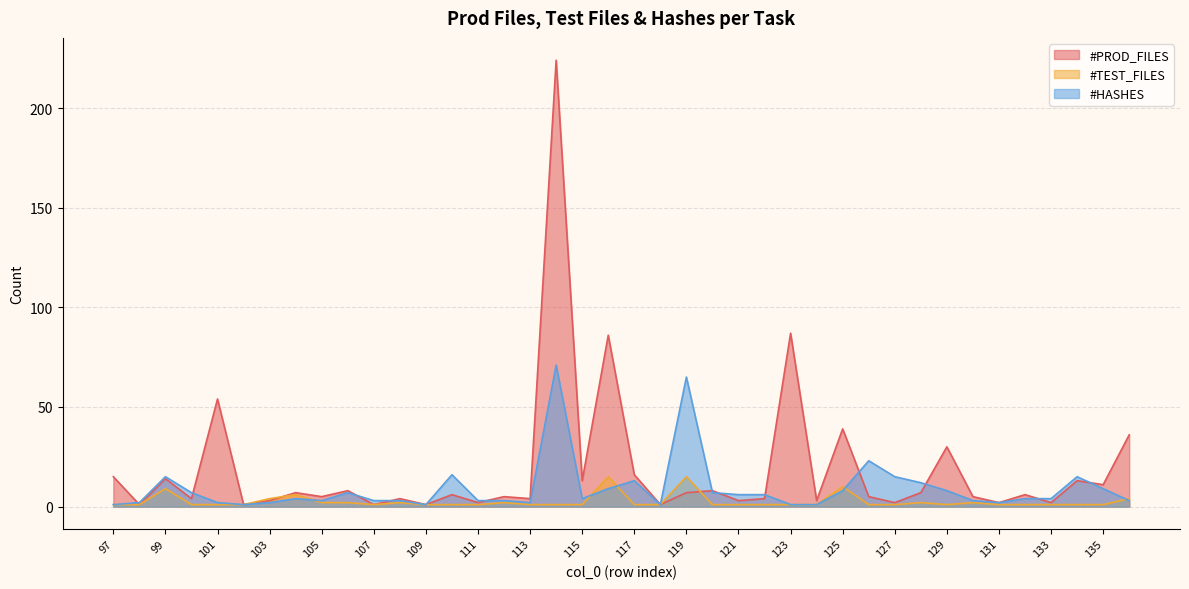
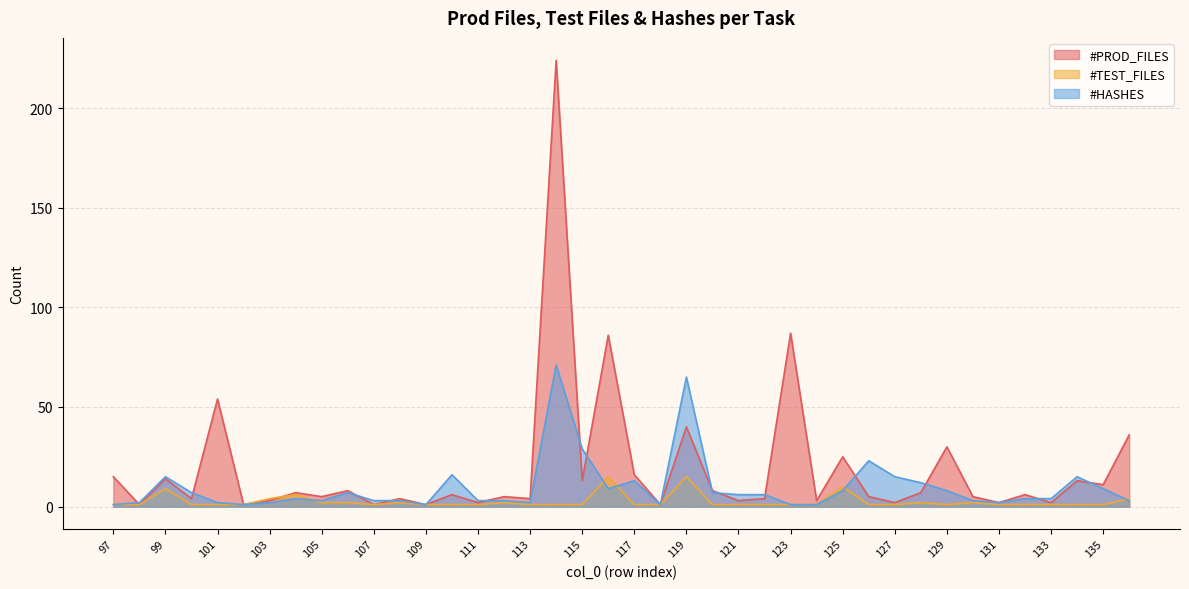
#HASHES, 115: 4 -> 29
#PROD_FILES, 119: 7 -> 40
#PROD_FILES, 125: 39 -> 25
